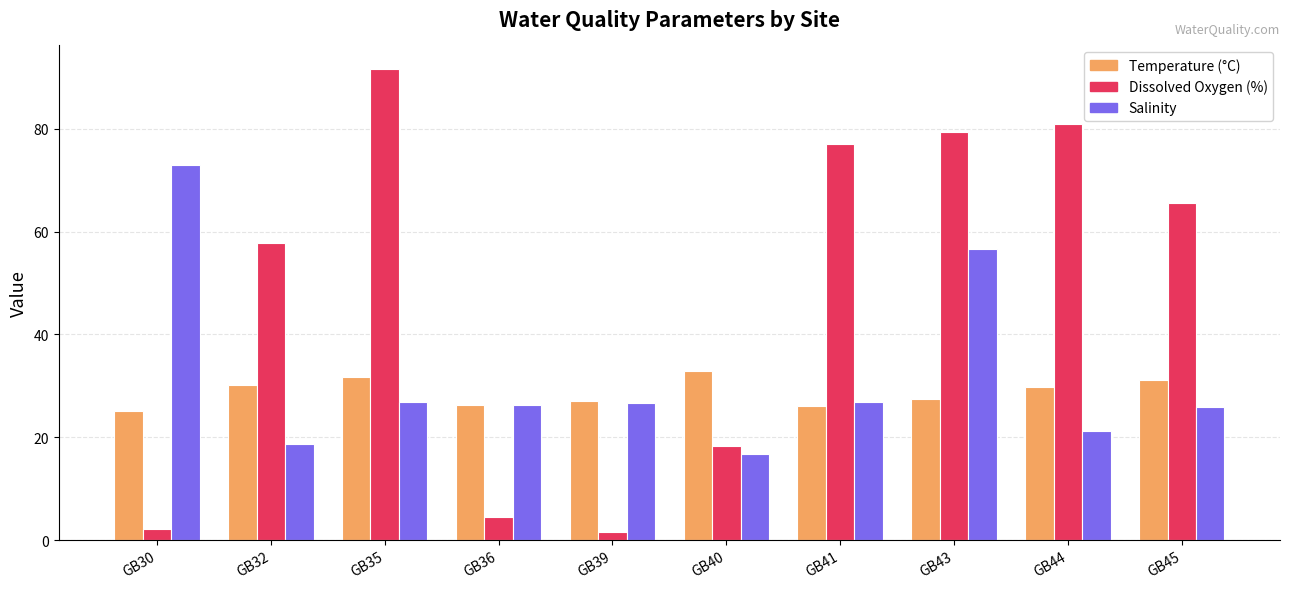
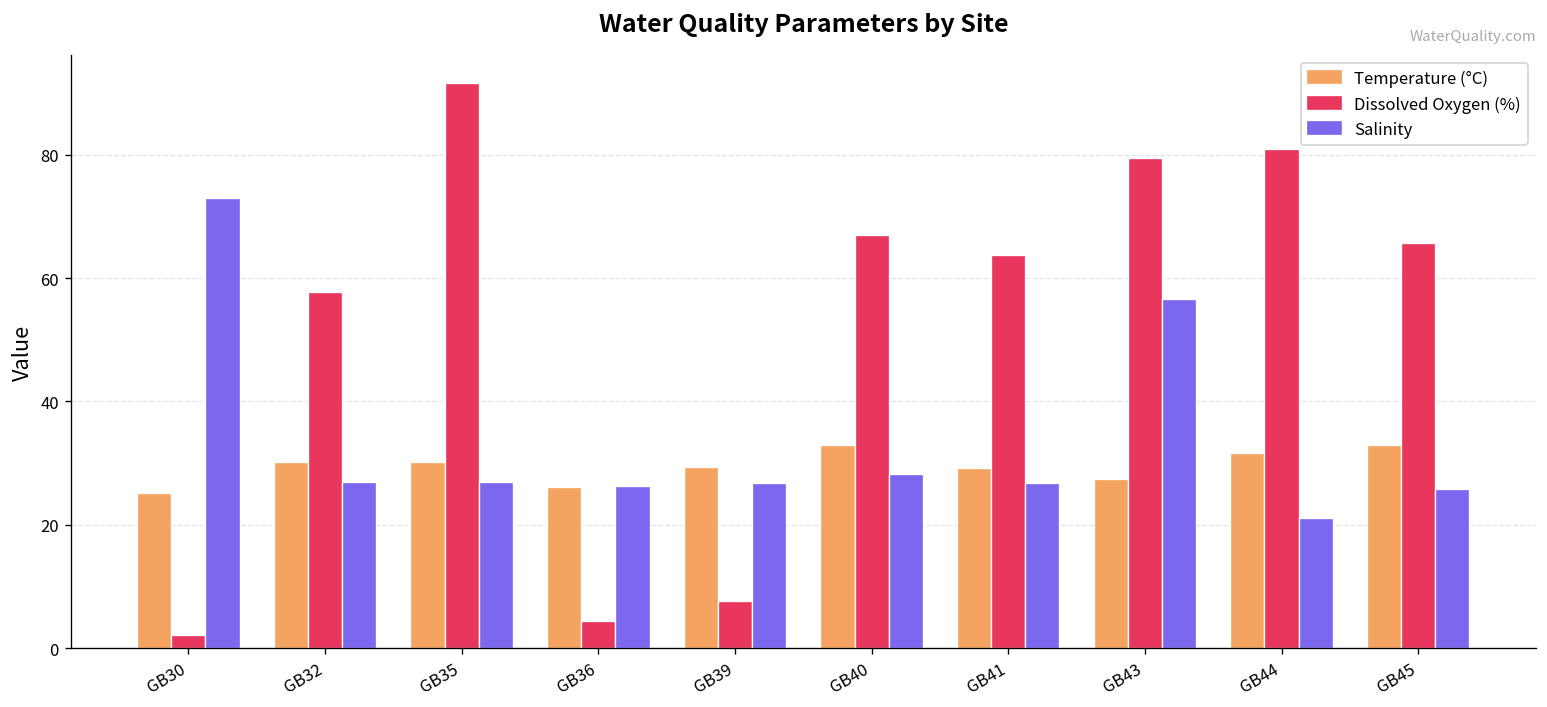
Salinity, GB32: 19 -> 27
Temperature (°C), GB35: 32 -> 30
Temperature (°C), GB39: 27 -> 29
Dissolved Oxygen (%), GB39: 2 -> 8
Dissolved Oxygen (%), GB40: 18 -> 67
Salinity, GB40: 17 -> 28
Temperature (°C), GB41: 26 -> 29
Dissolved Oxygen (%), GB41: 77 -> 64
Temperature (°C), GB44: 30 -> 32
Temperature (°C), GB45: 31 -> 33
